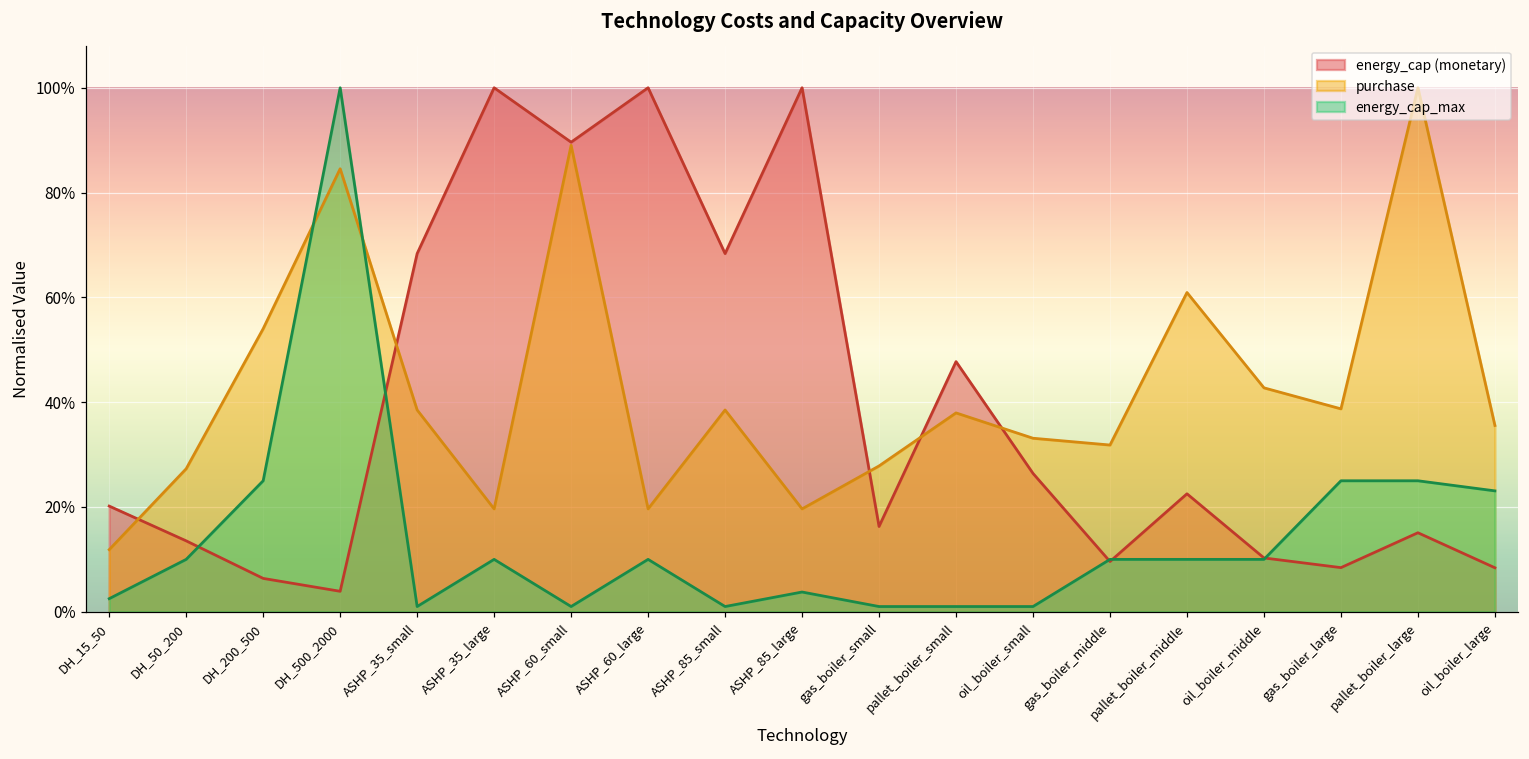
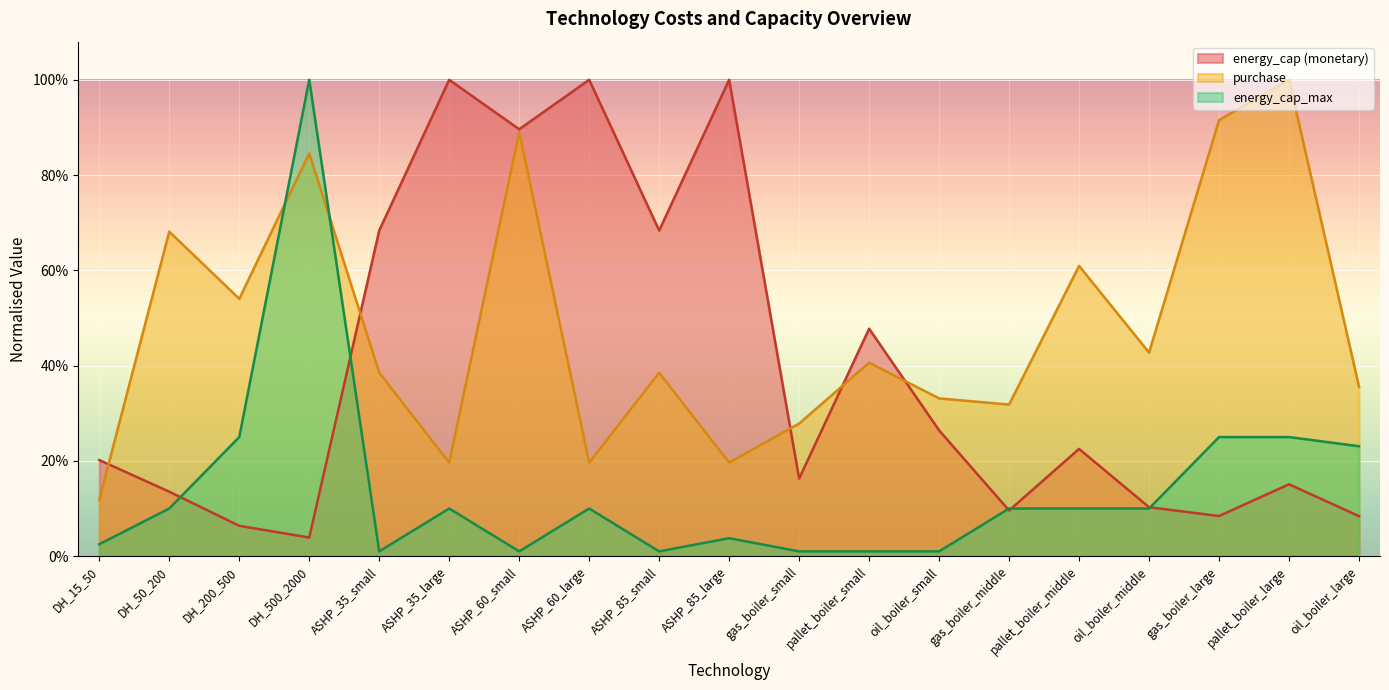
purchase, DH_50_200: 27% -> 68%
purchase, pallet_boiler_small: 38% -> 41%
purchase, gas_boiler_large: 39% -> 92%
